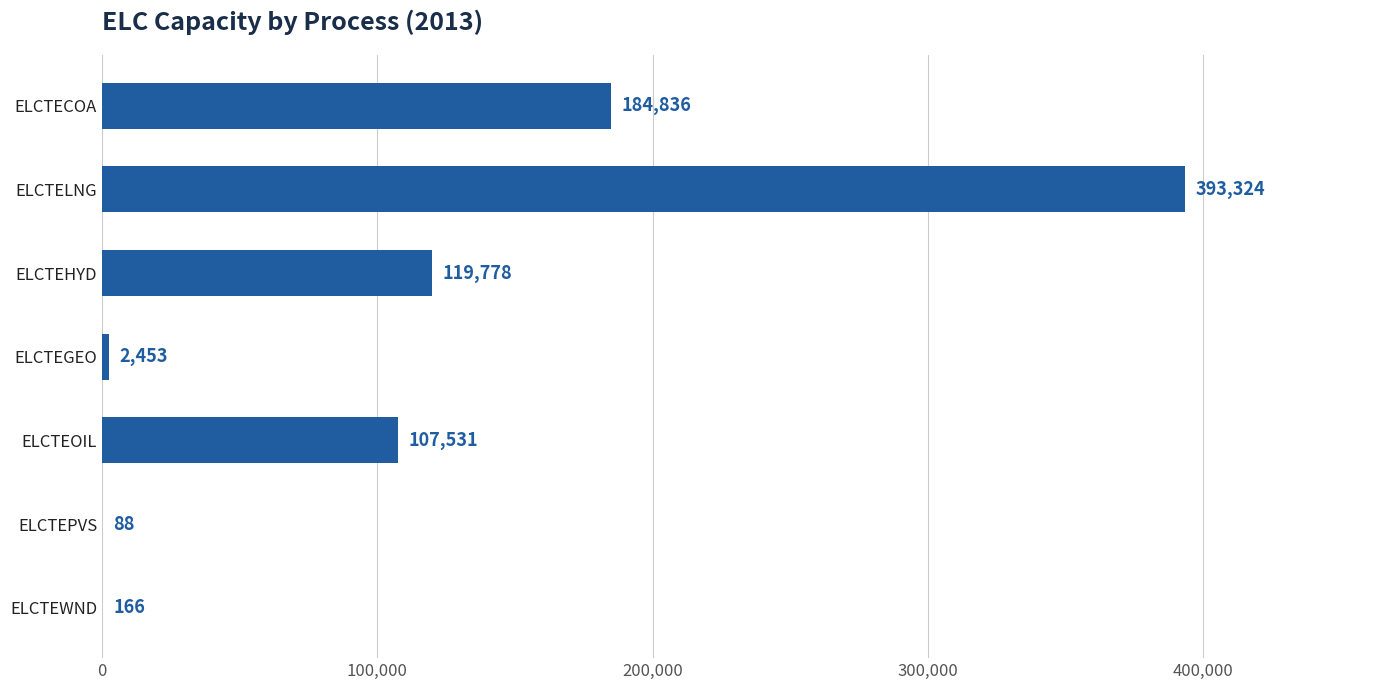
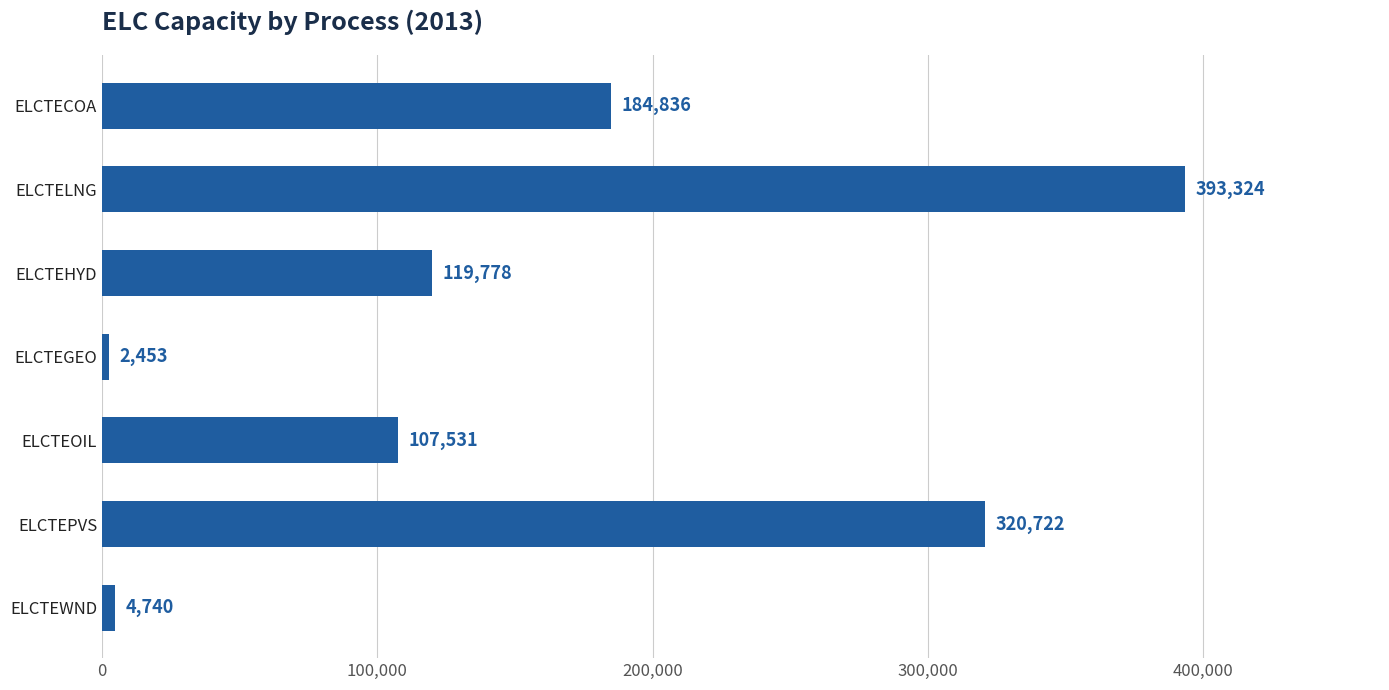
ELCTEPVS: 88 -> 320,722
ELCTEWND: 166 -> 4,740
